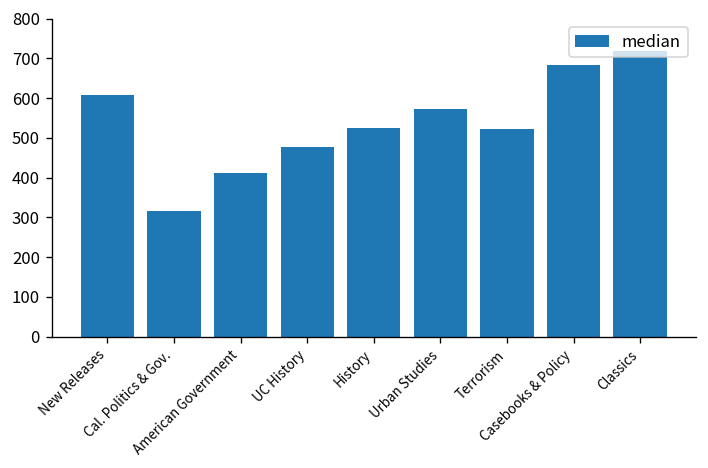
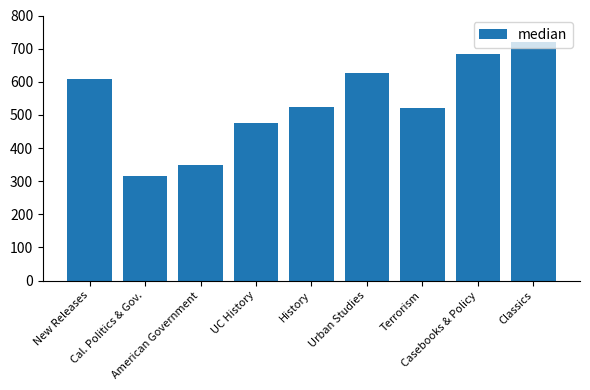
American Government: 410 -> 350
Urban Studies: 570 -> 630
